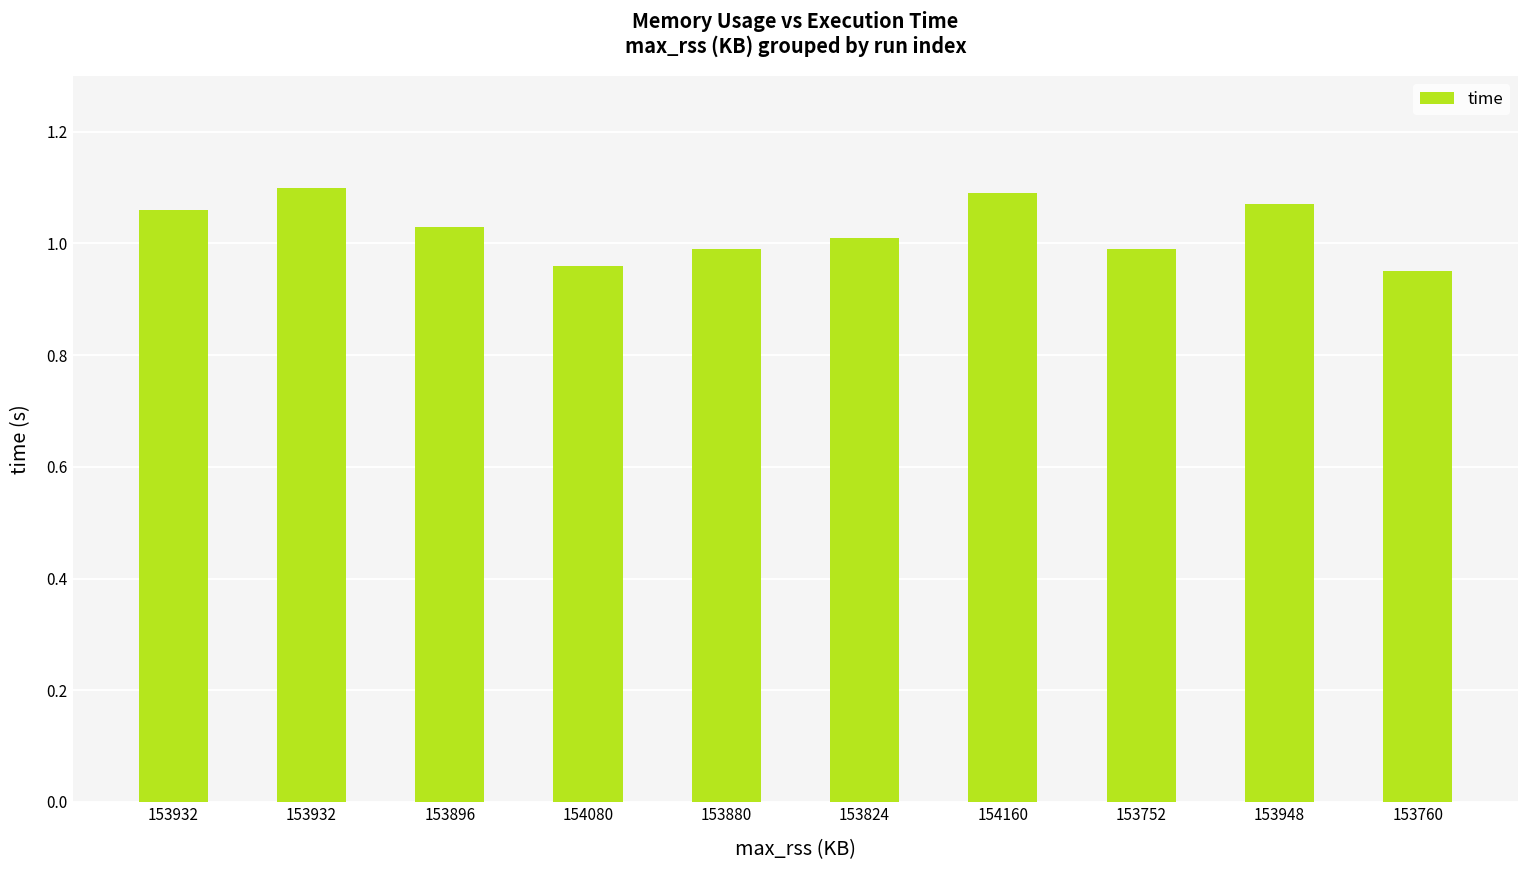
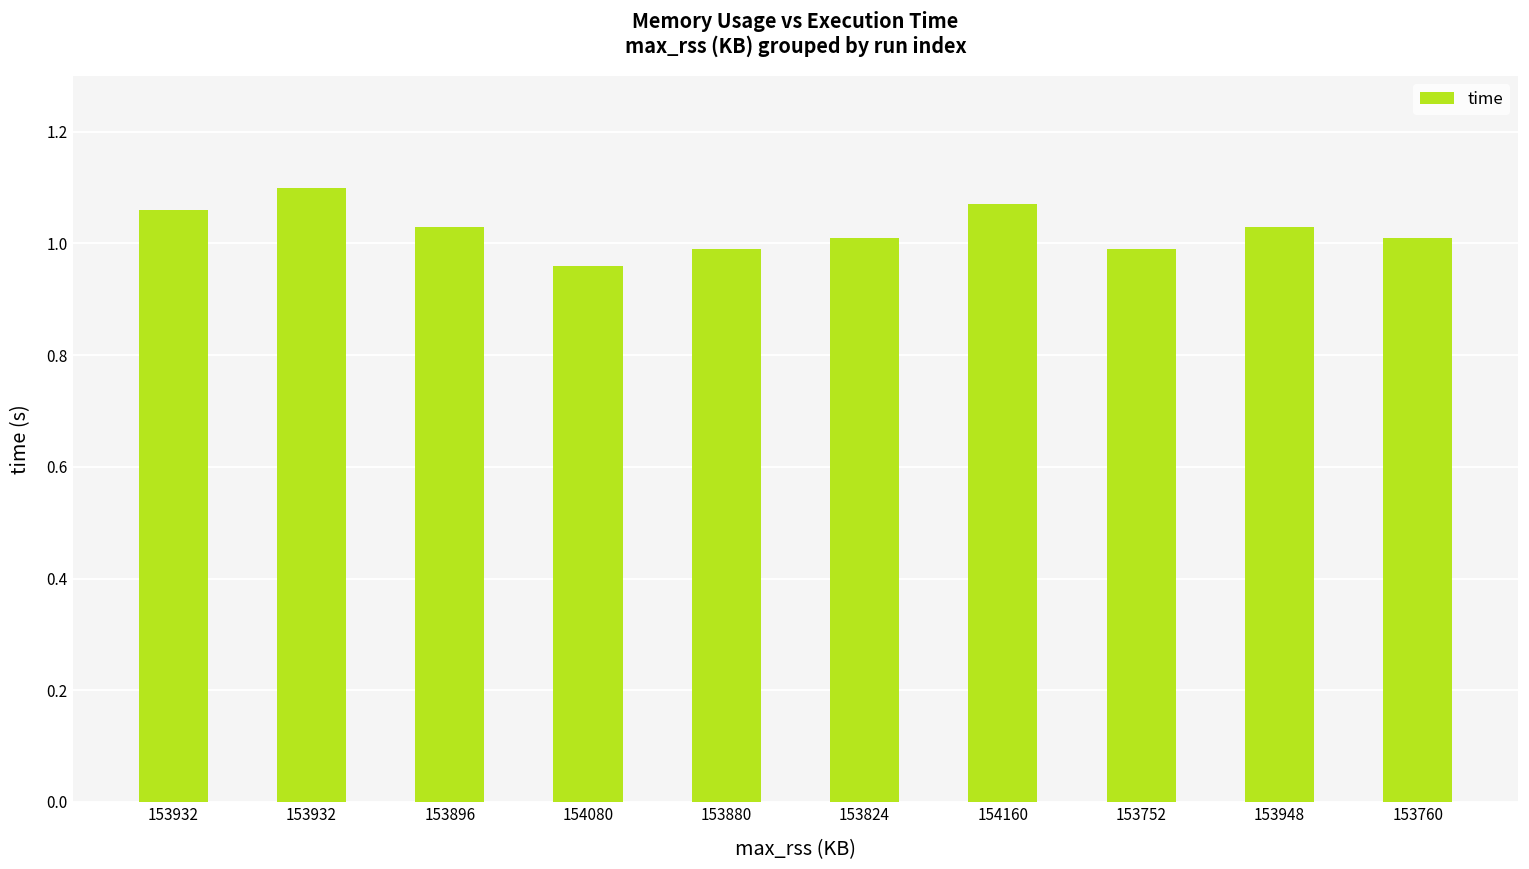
154160: 1.09 -> 1.07
153948: 1.07 -> 1.03
153760: 0.95 -> 1.01
